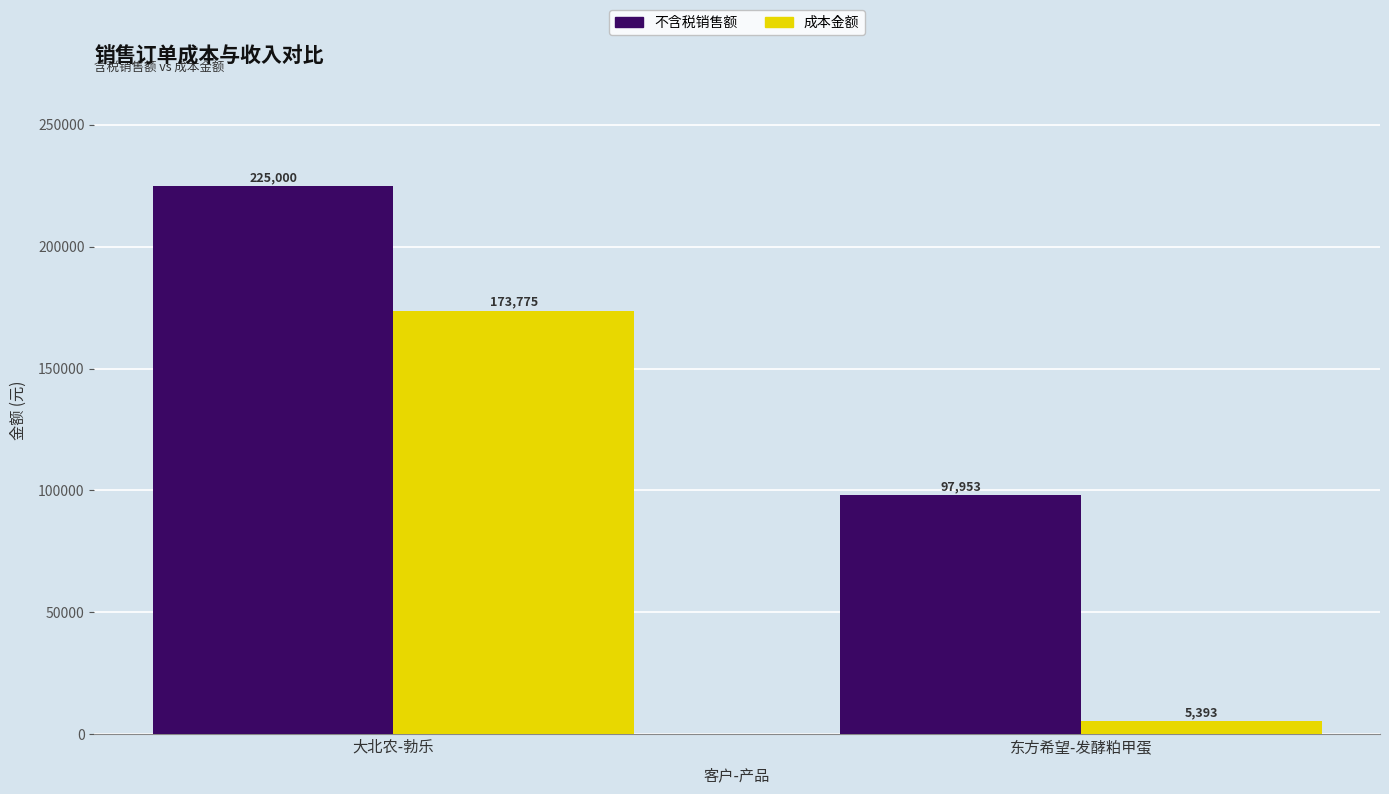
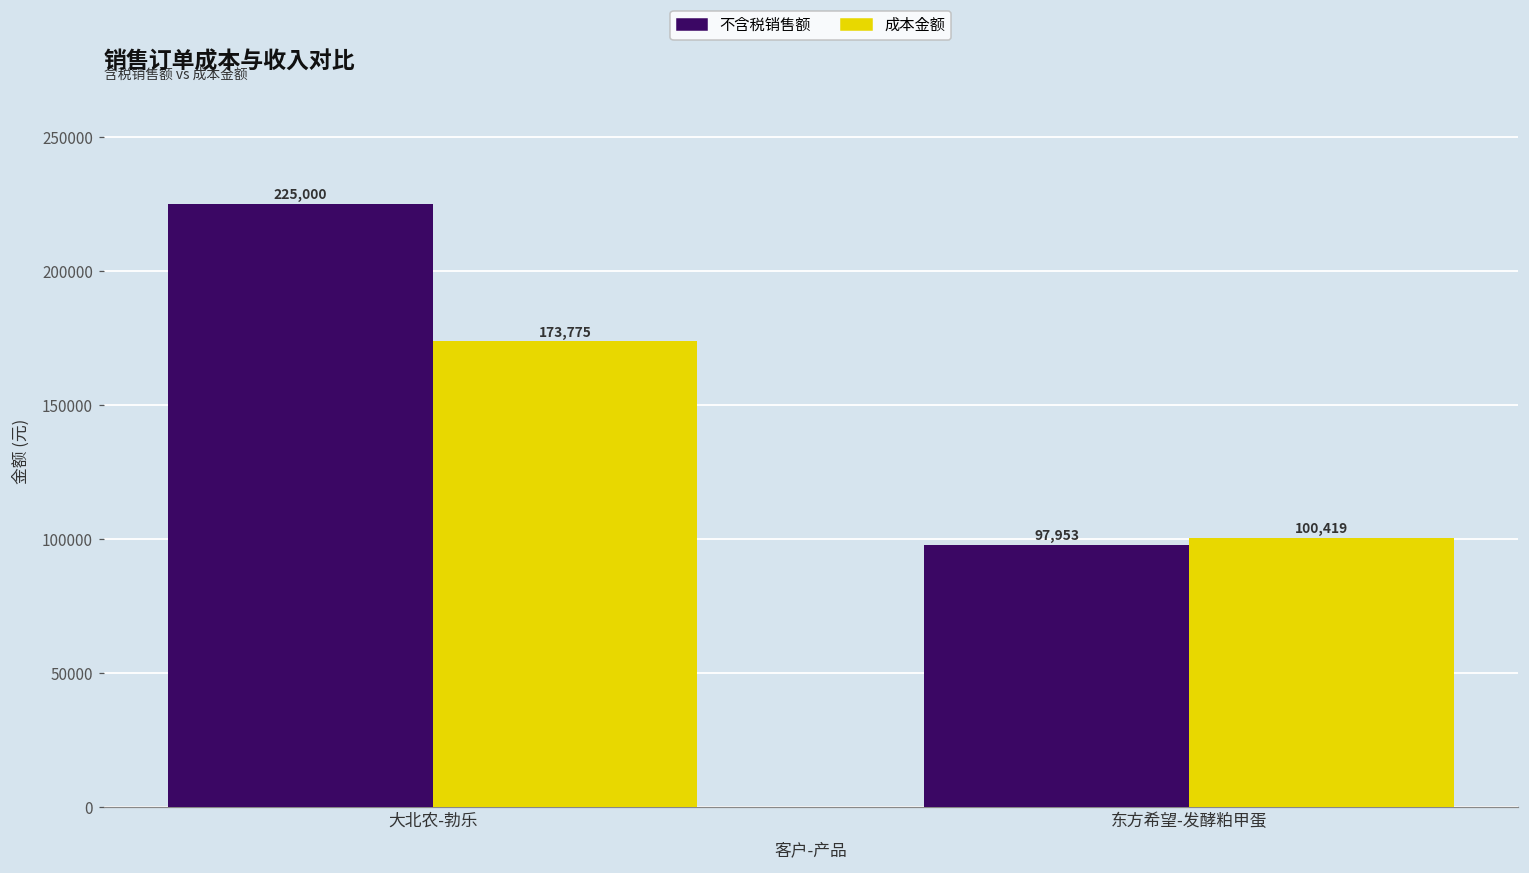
成本金额, 东方希望-发酵粕甲蛋: 5,393 -> 100,419
